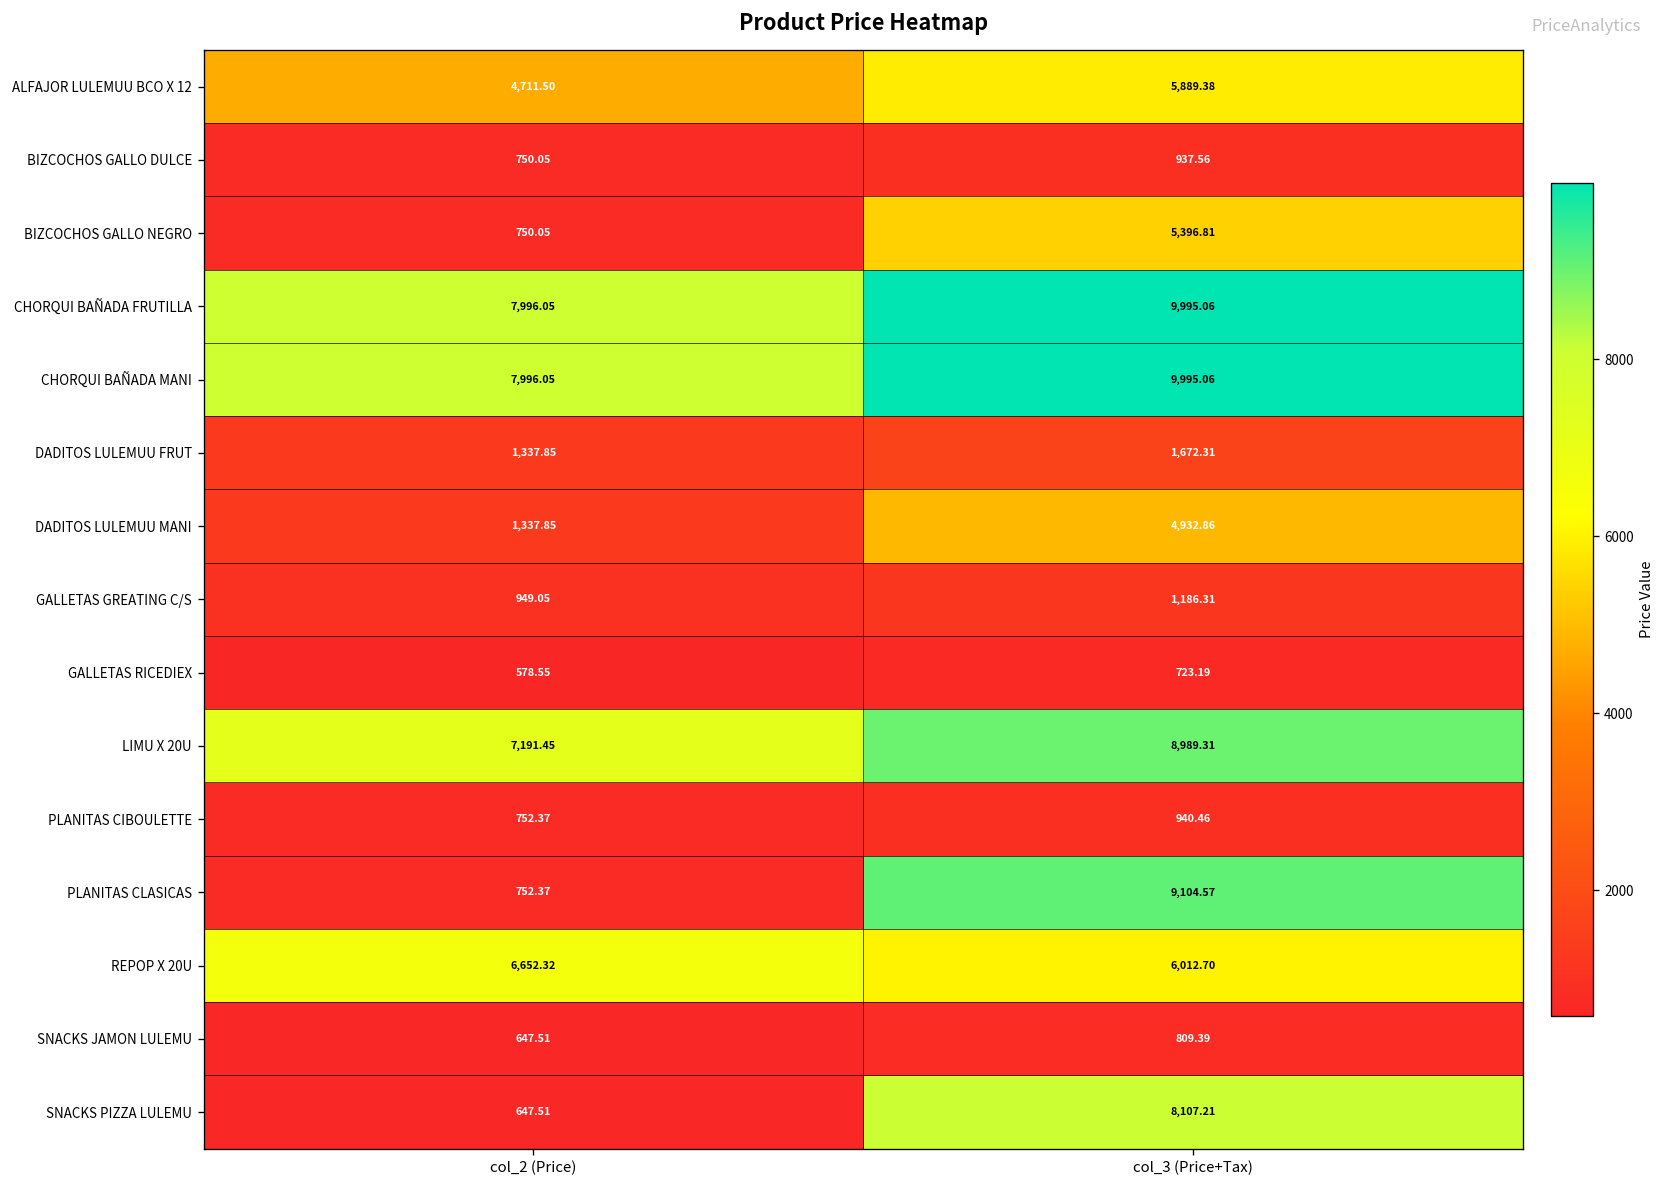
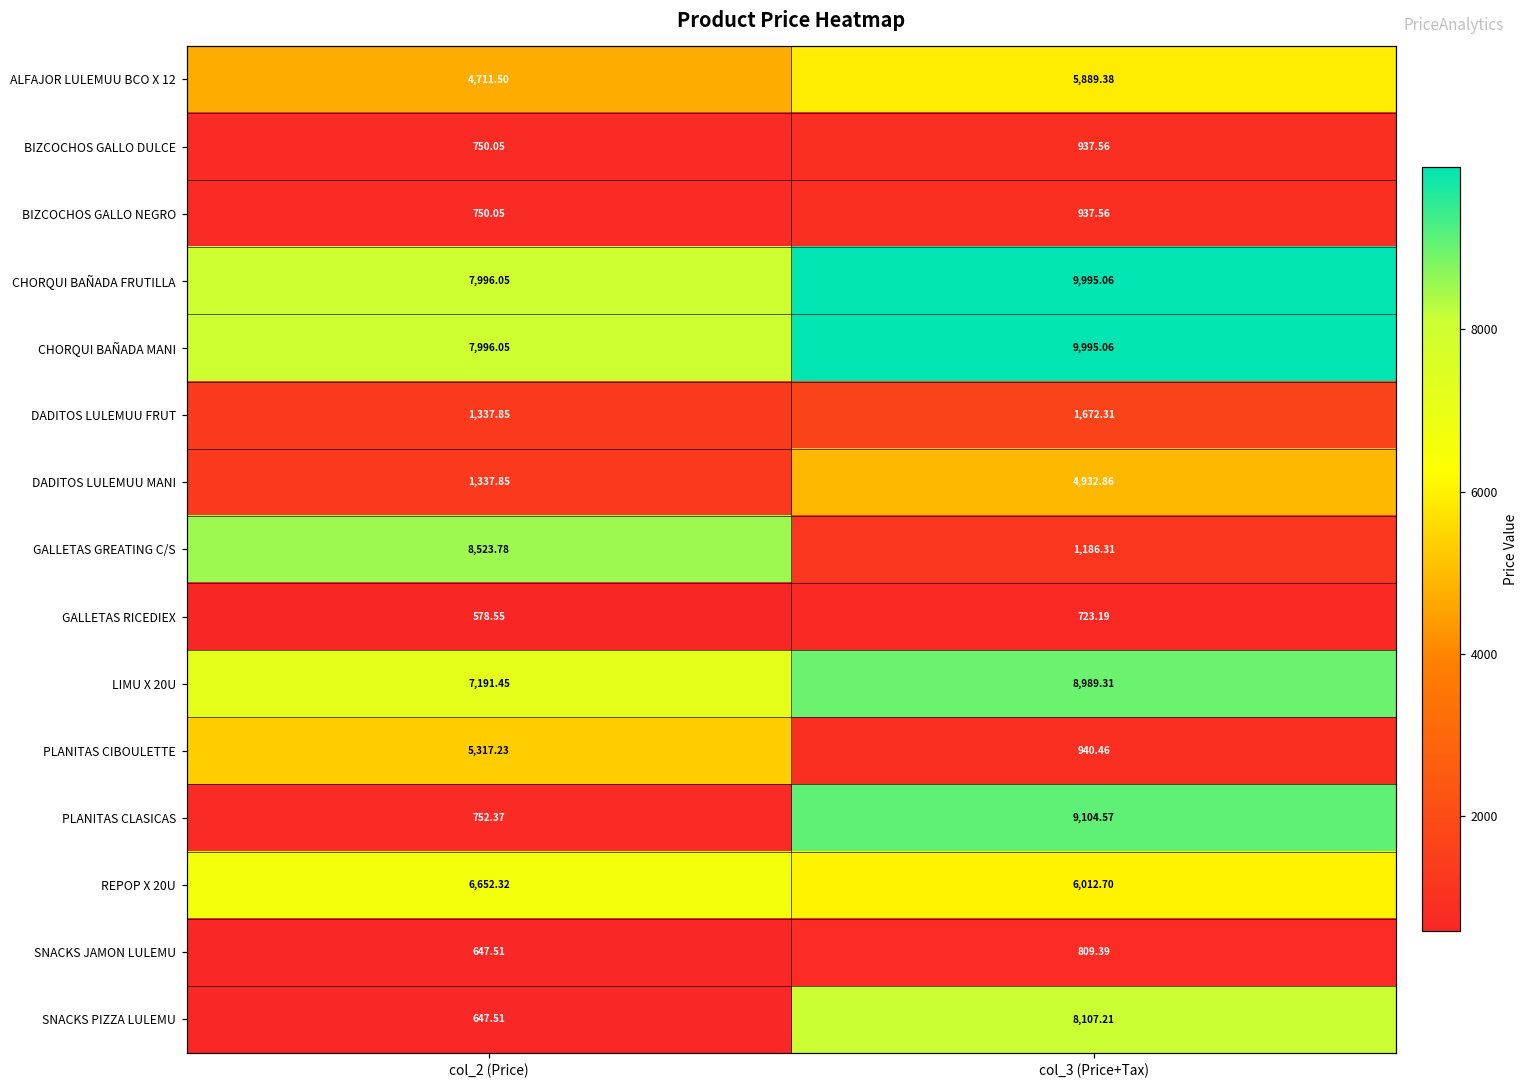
BIZCOCHOS GALLO NEGRO, col_3 (Price+Tax): 5,396.81 -> 937.56
GALLETAS GREATING C/S, col_2 (Price): 949.05 -> 8,523.78
PLANITAS CIBOULETTE, col_2 (Price): 752.37 -> 5,317.23
